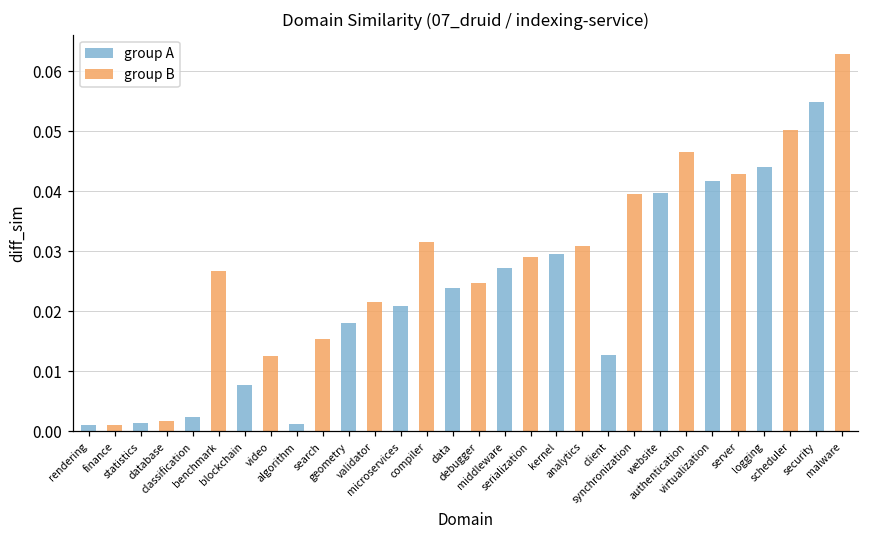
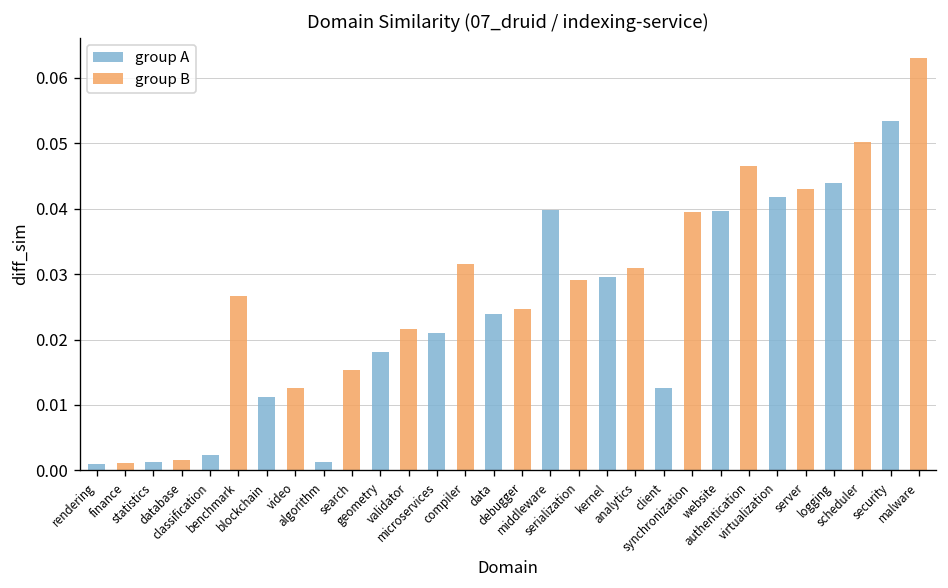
group A, blockchain: 0.008 -> 0.011
group A, middleware: 0.027 -> 0.040
group A, security: 0.055 -> 0.053
